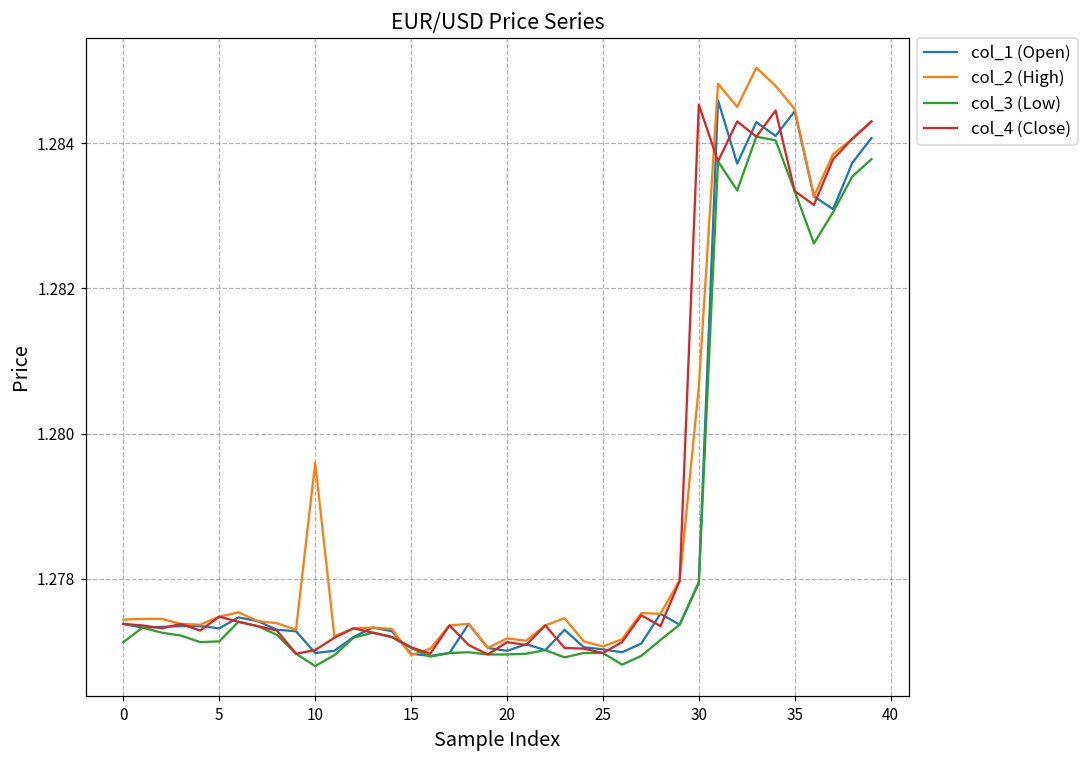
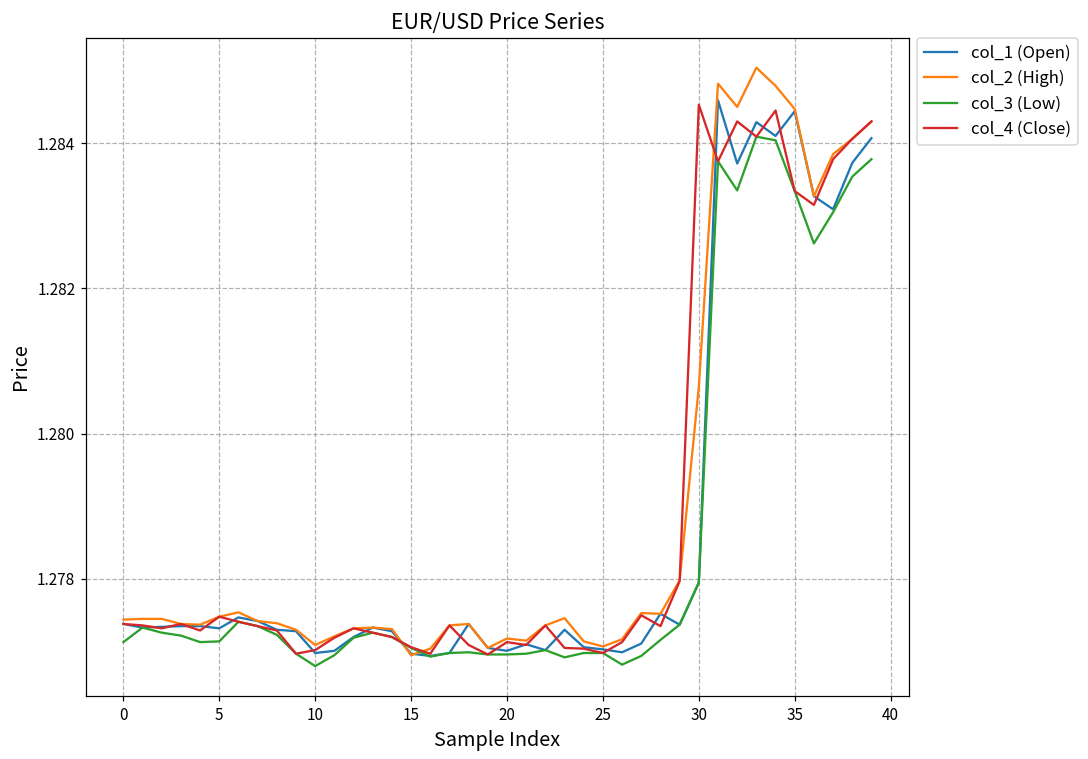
col_2 (High), 10: 1.2796 -> 1.2771
